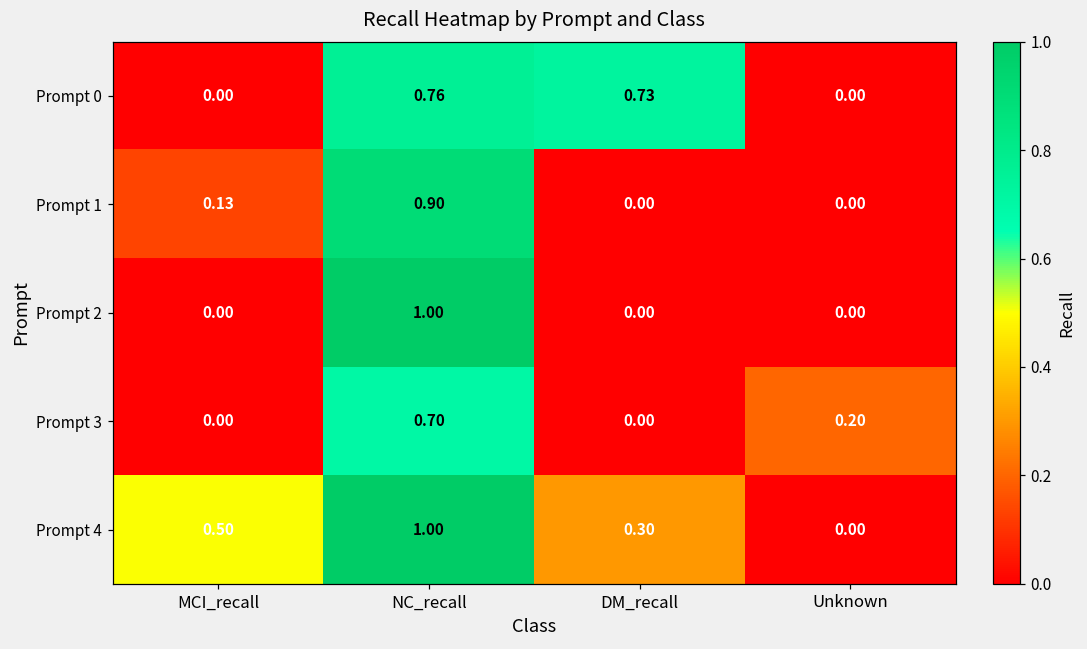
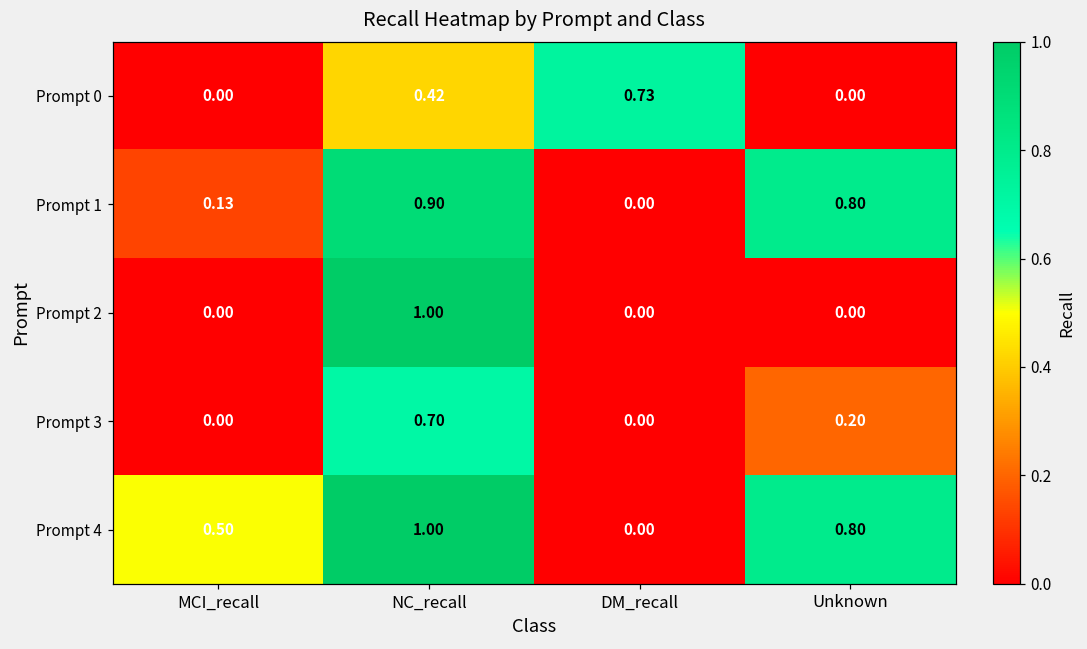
Prompt 0, NC_recall: 0.76 -> 0.42
Prompt 1, Unknown: 0.00 -> 0.80
Prompt 4, DM_recall: 0.30 -> 0.00
Prompt 4, Unknown: 0.00 -> 0.80
